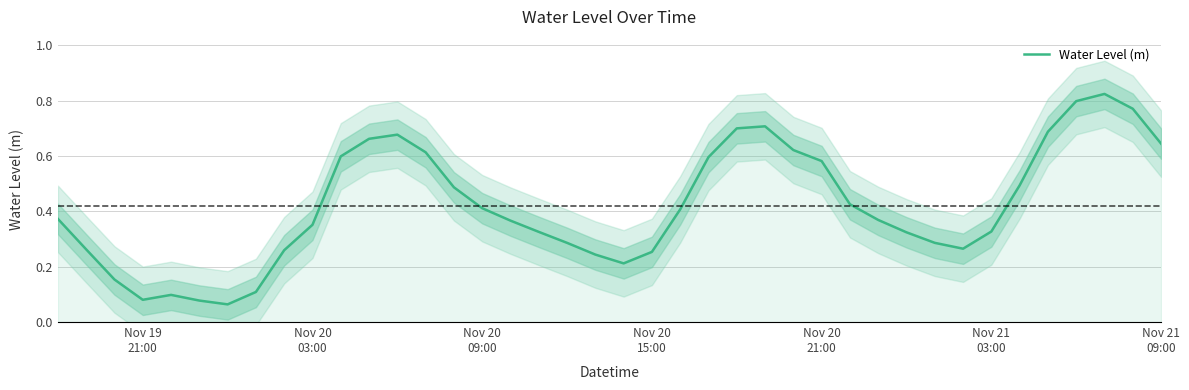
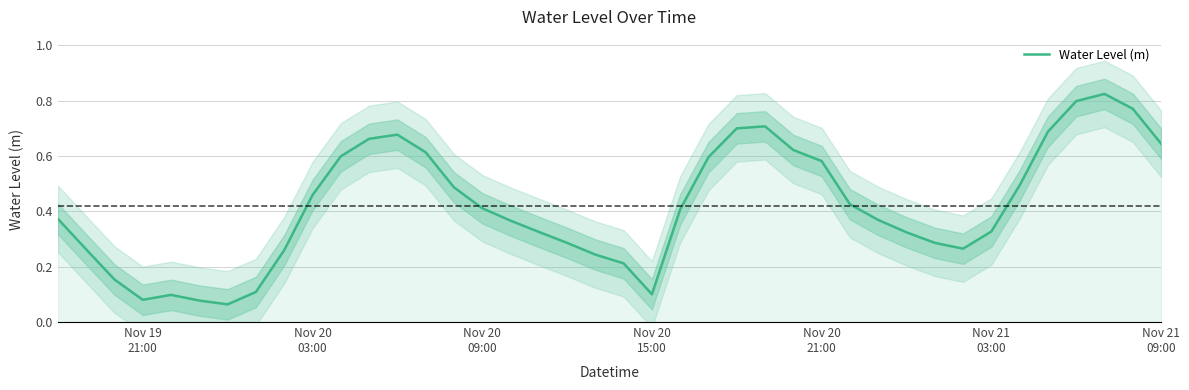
Water Level (m), Nov 20 03:00: 0.35 -> 0.46
Water Level (m), Nov 20 15:00: 0.25 -> 0.10
